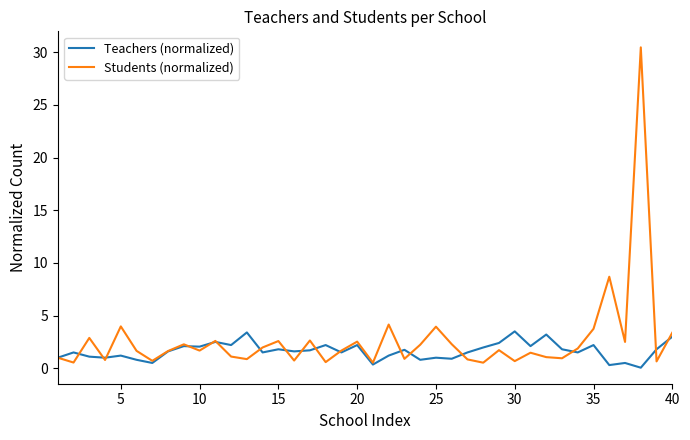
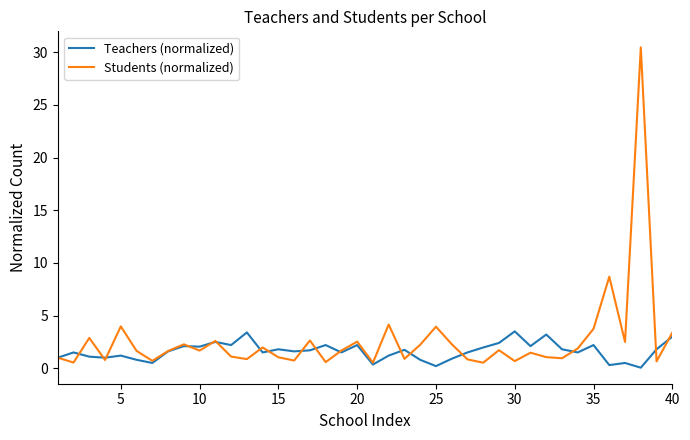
Students (normalized), 15: 2.6 -> 1.0
Teachers (normalized), 25: 1.0 -> 0.2
